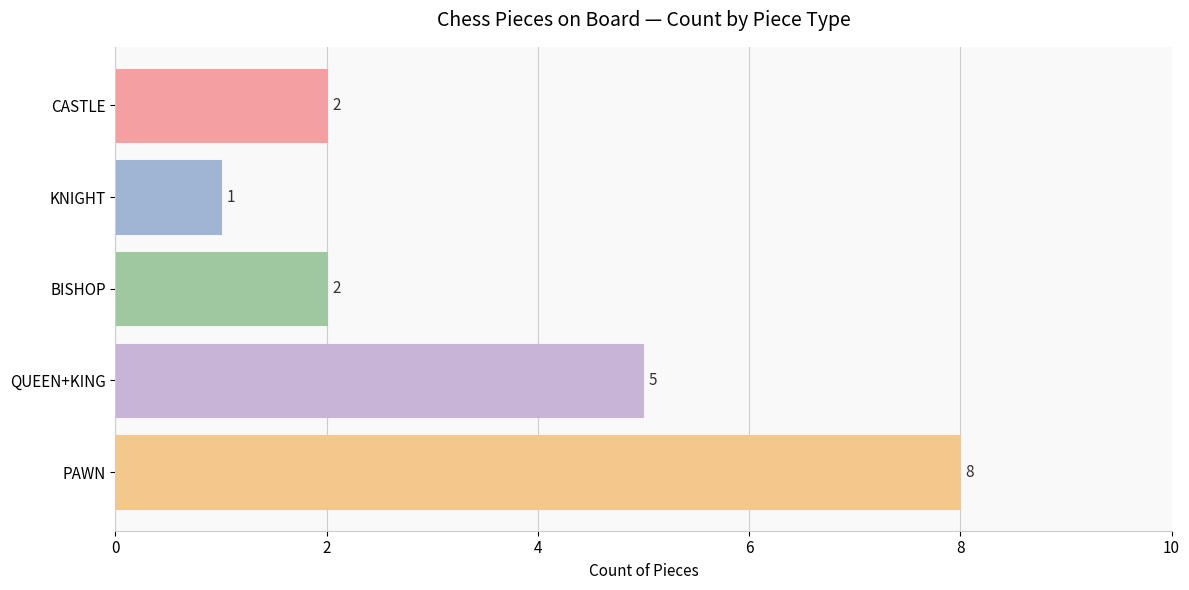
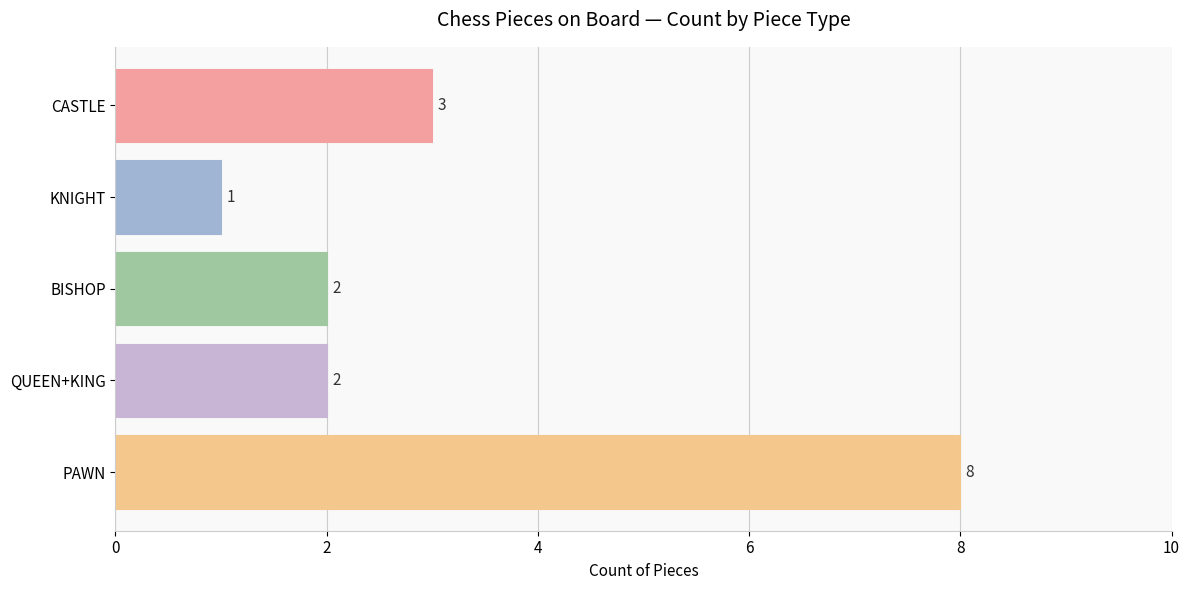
CASTLE: 2 -> 3
QUEEN+KING: 5 -> 2
